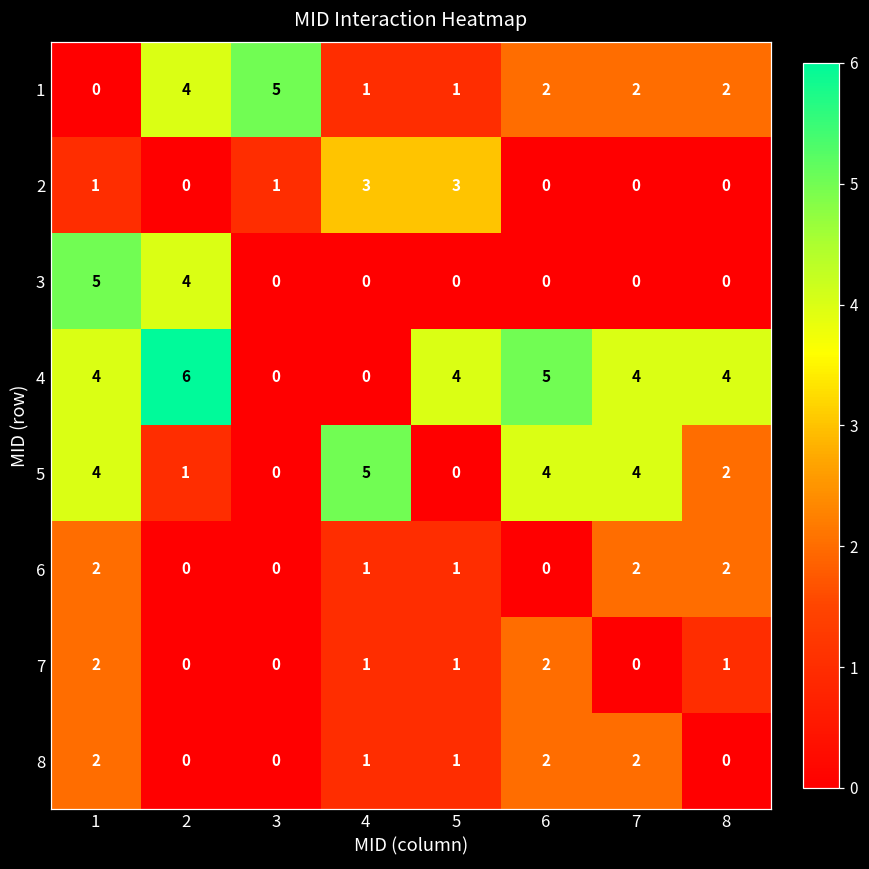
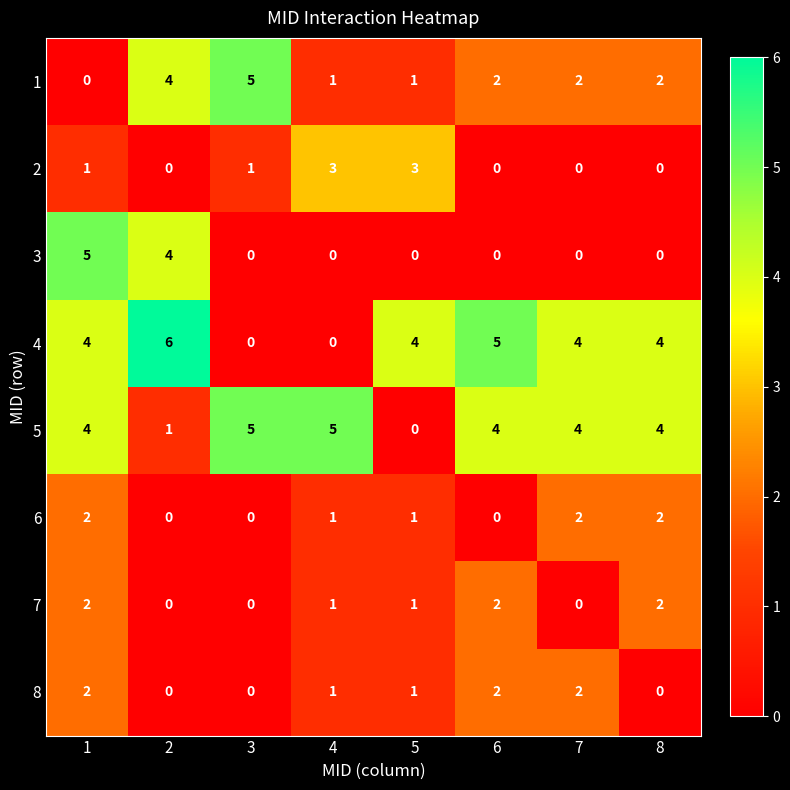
5, 3: 0 -> 5
5, 8: 2 -> 4
7, 8: 1 -> 2
